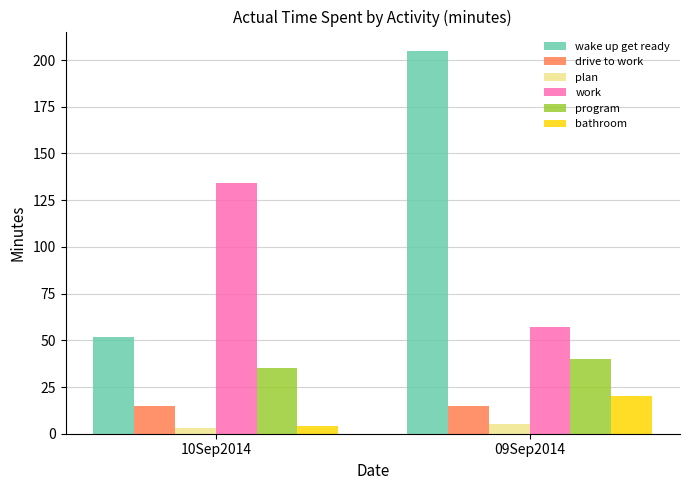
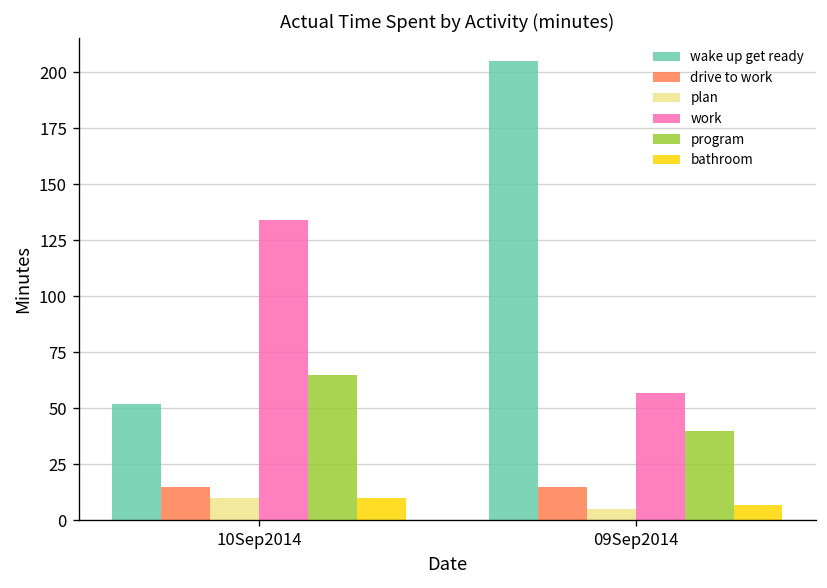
plan, 10Sep2014: 3 -> 10
program, 10Sep2014: 35 -> 65
bathroom, 10Sep2014: 4 -> 10
bathroom, 09Sep2014: 20 -> 7
